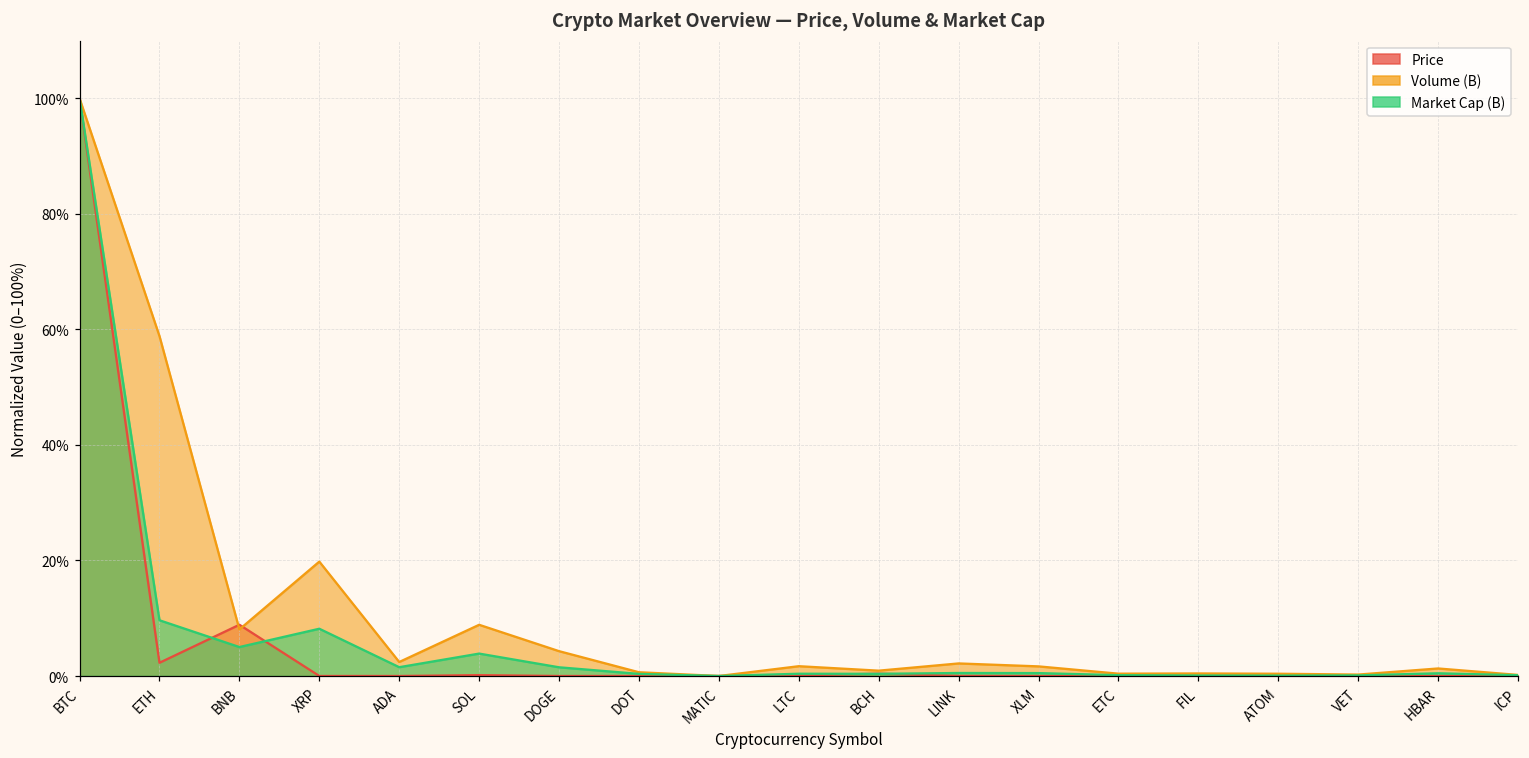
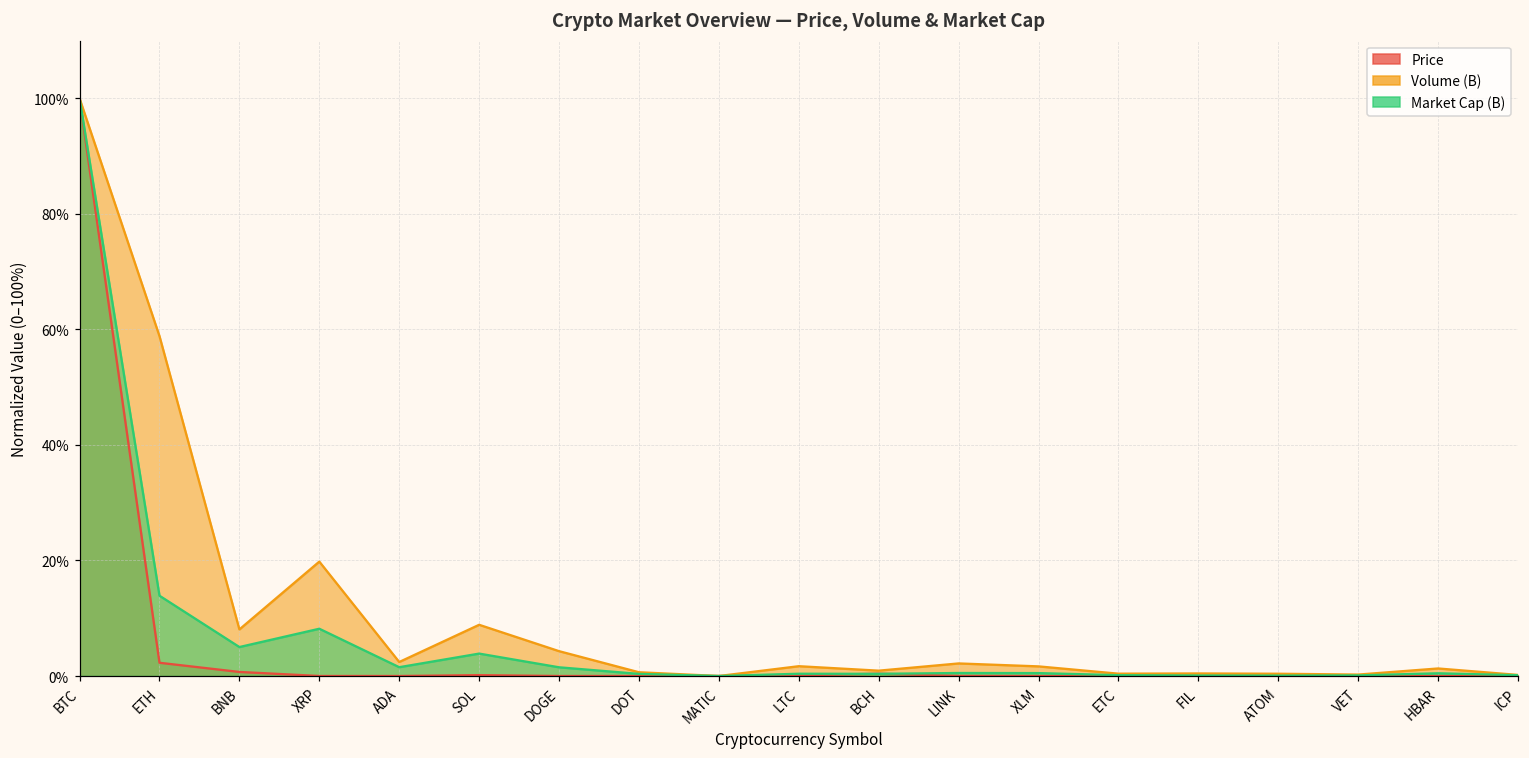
Market Cap (B), ETH: 10% -> 14%
Price, BNB: 9% -> 1%
